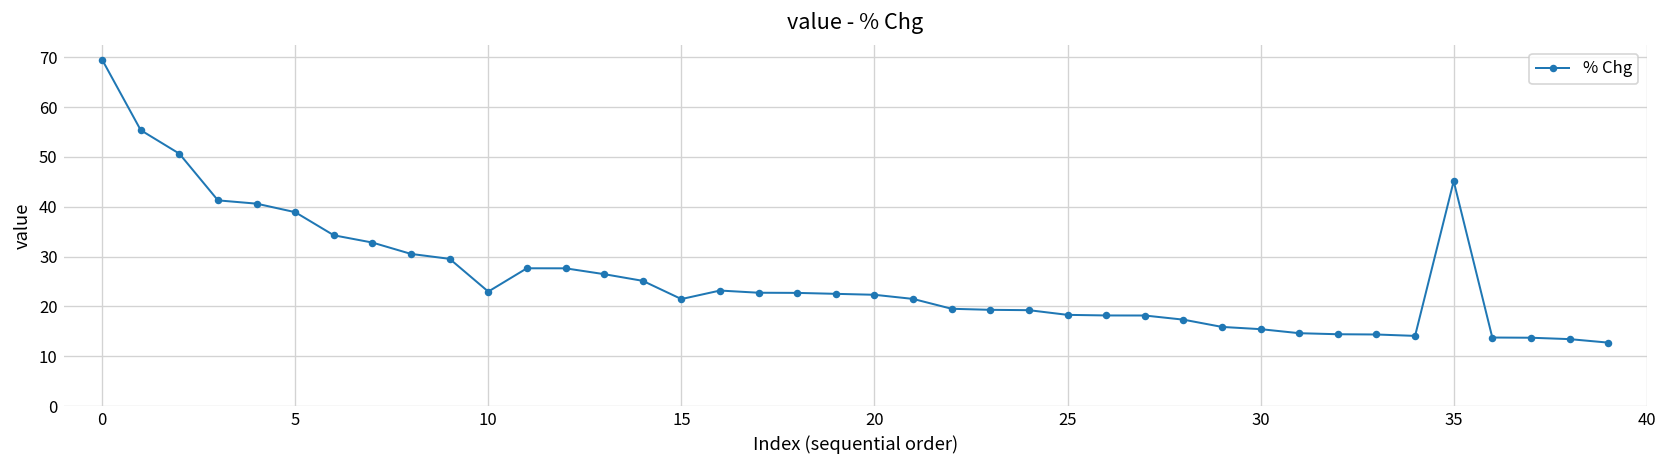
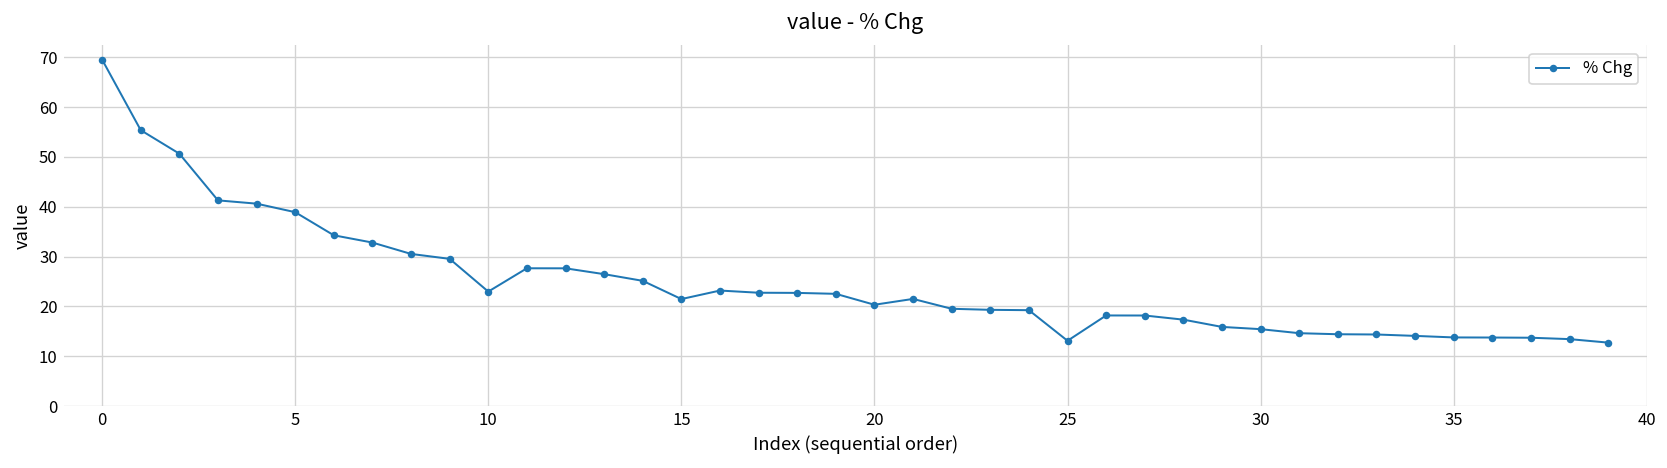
20: 22 -> 20
25: 18 -> 13
35: 45 -> 14
